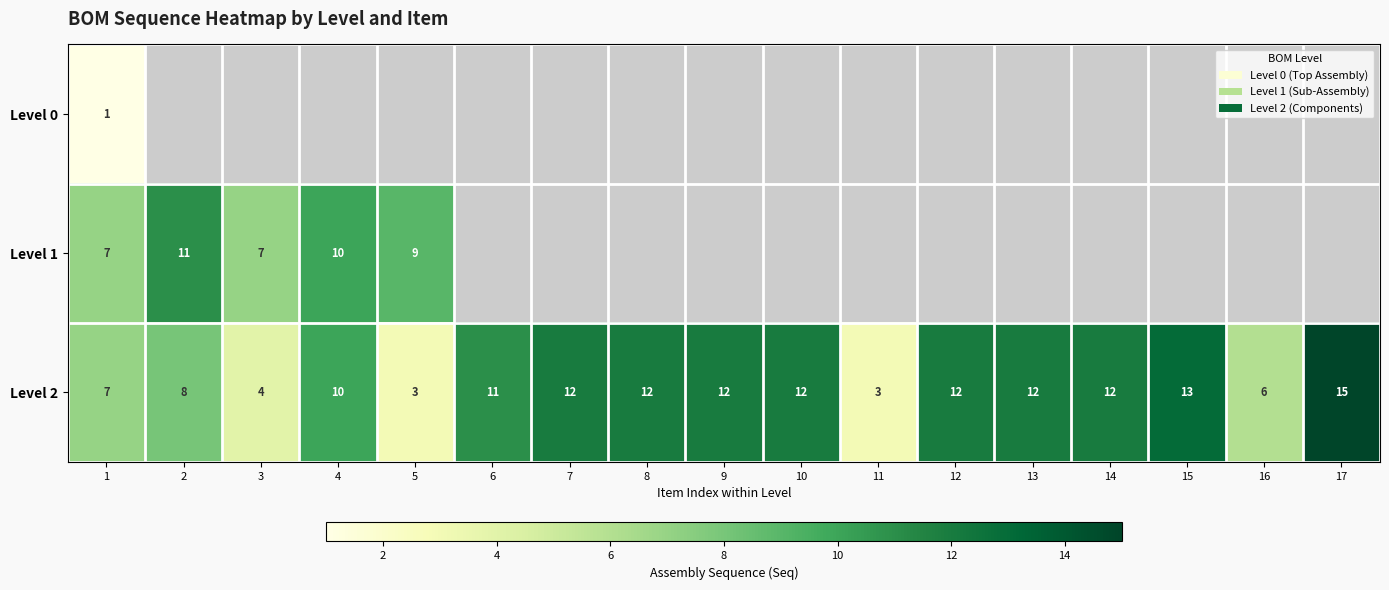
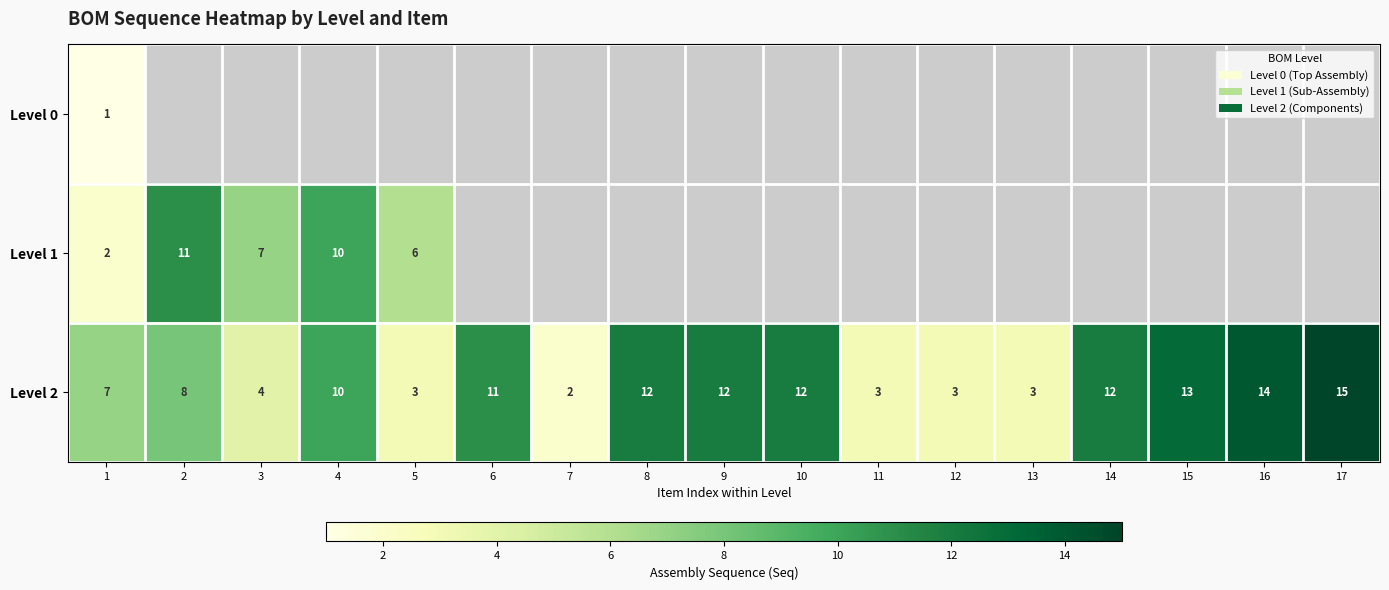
Level 1, 1: 7 -> 2
Level 1, 5: 9 -> 6
Level 2, 7: 12 -> 2
Level 2, 12: 12 -> 3
Level 2, 13: 12 -> 3
Level 2, 16: 6 -> 14
